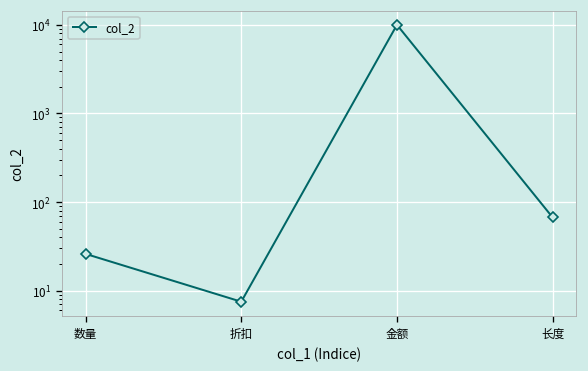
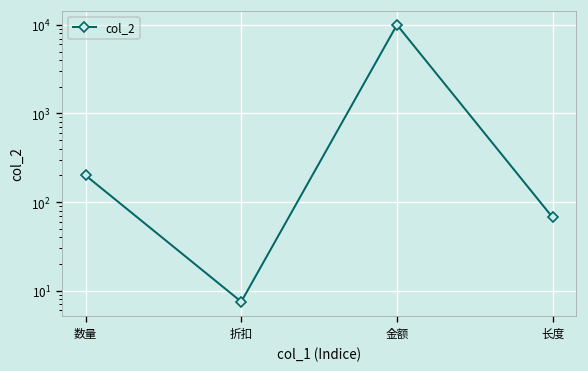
数量: 26 -> 200
